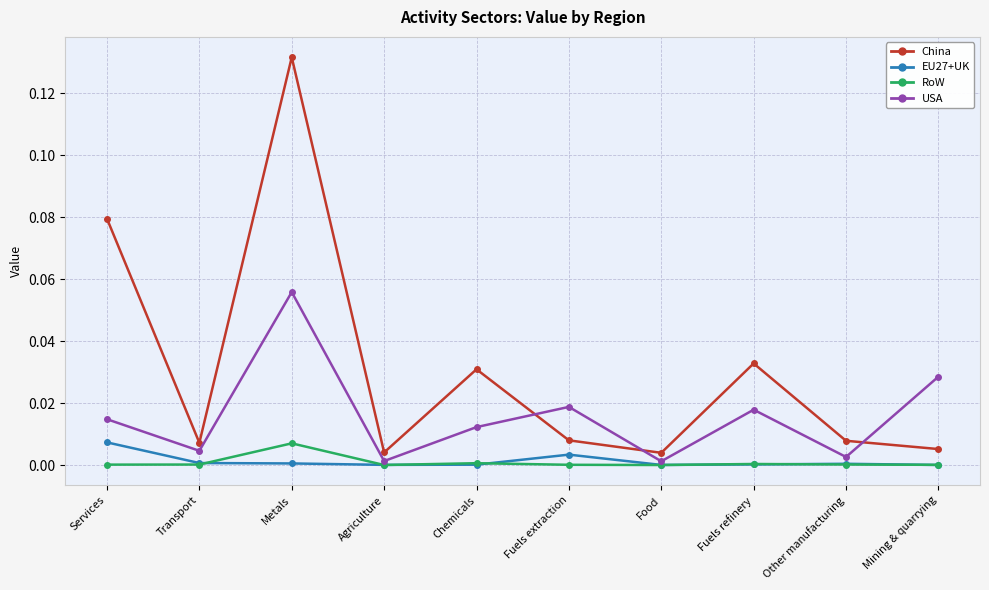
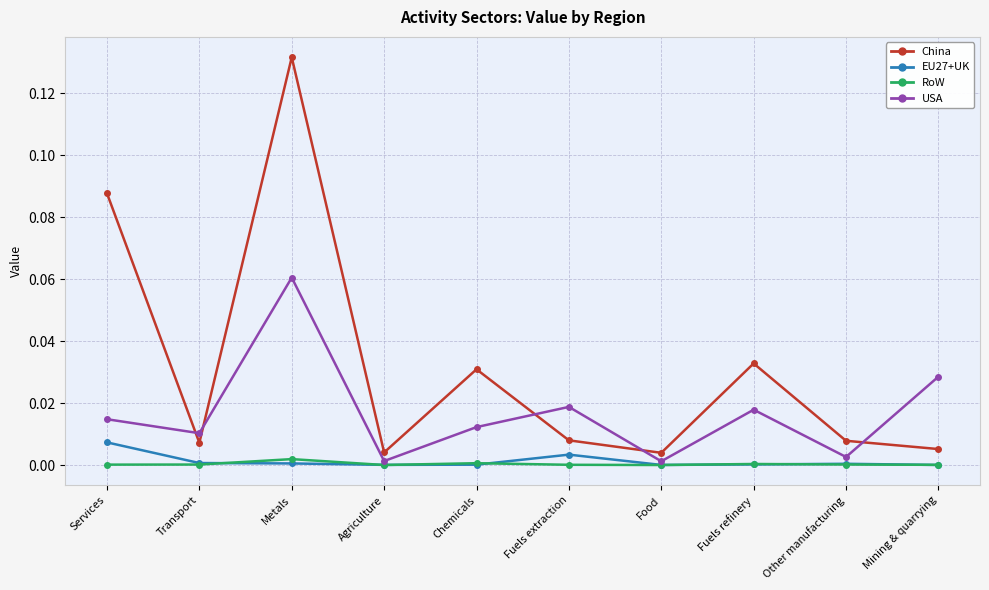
China, Services: 0.080 -> 0.088
USA, Transport: 0.005 -> 0.010
RoW, Metals: 0.007 -> 0.002
USA, Metals: 0.056 -> 0.061
